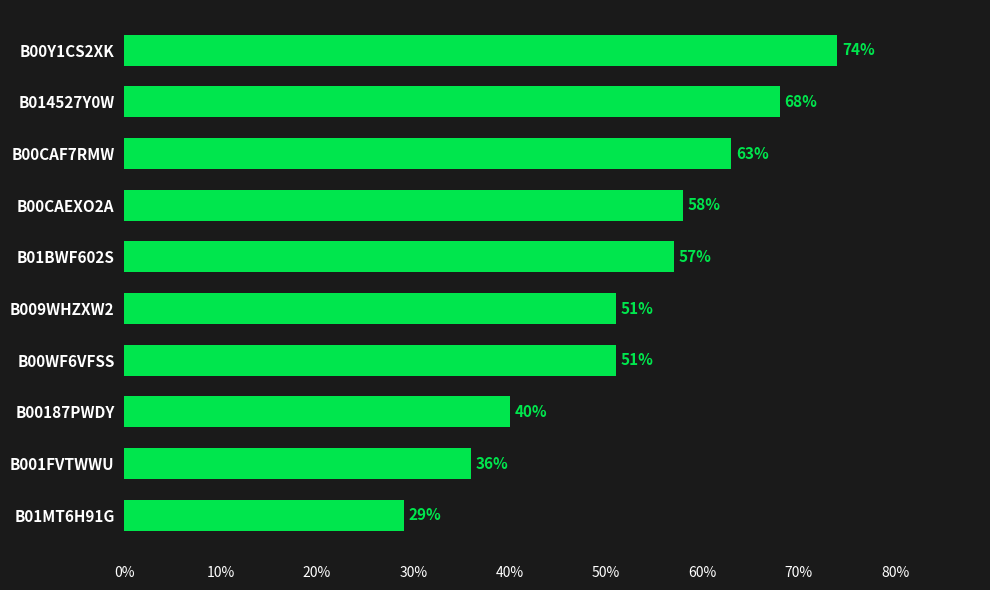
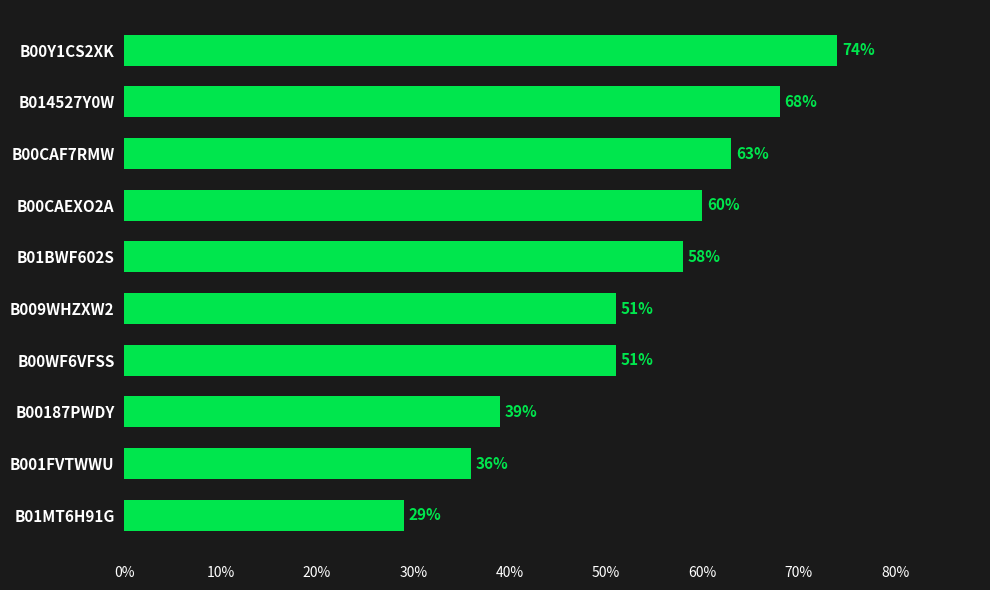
B00CAEXO2A: 58% -> 60%
B01BWF602S: 57% -> 58%
B00187PWDY: 40% -> 39%
